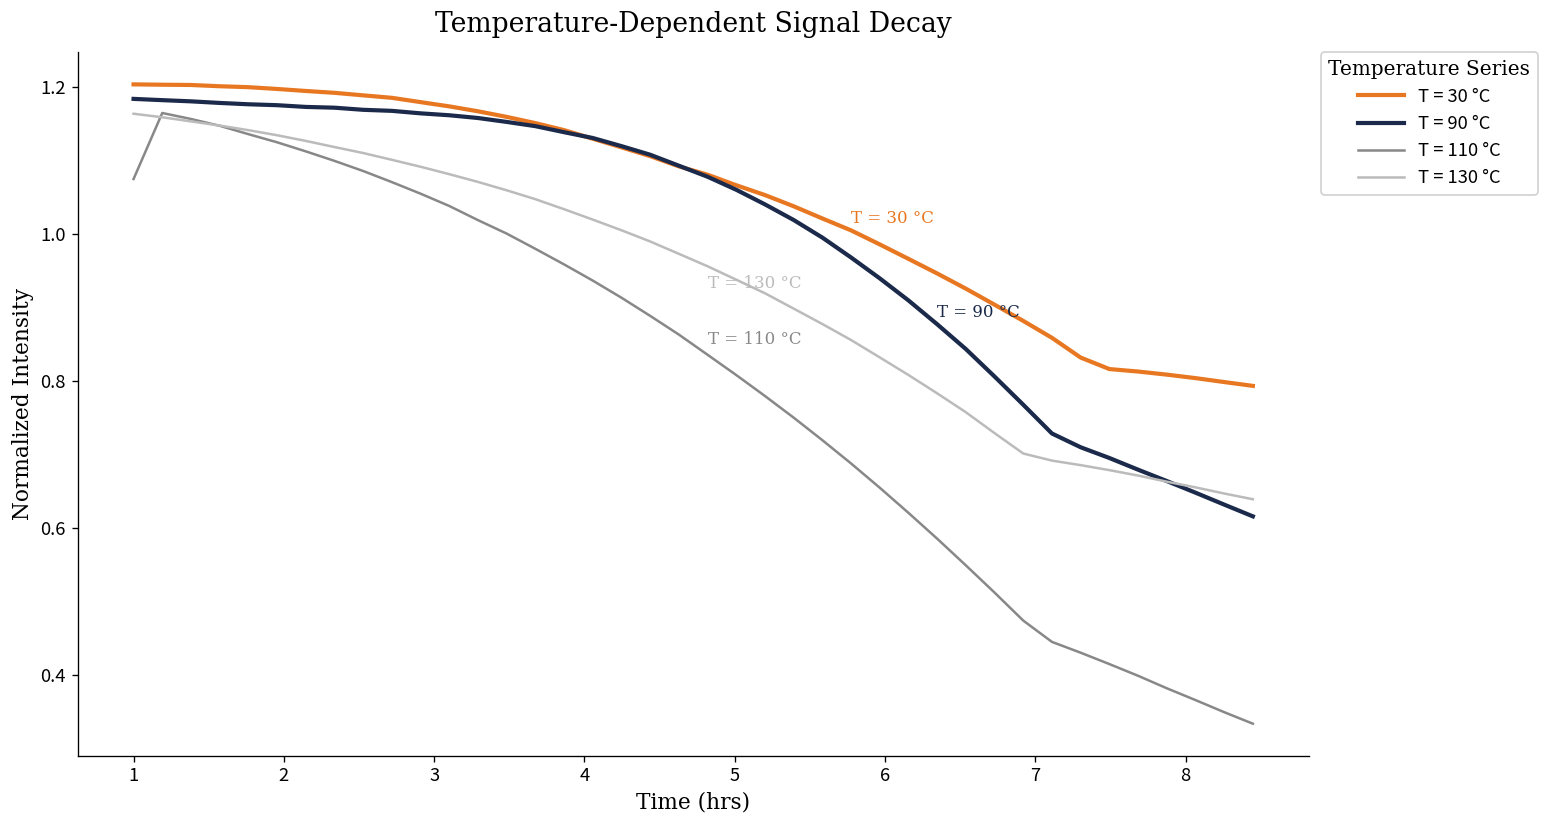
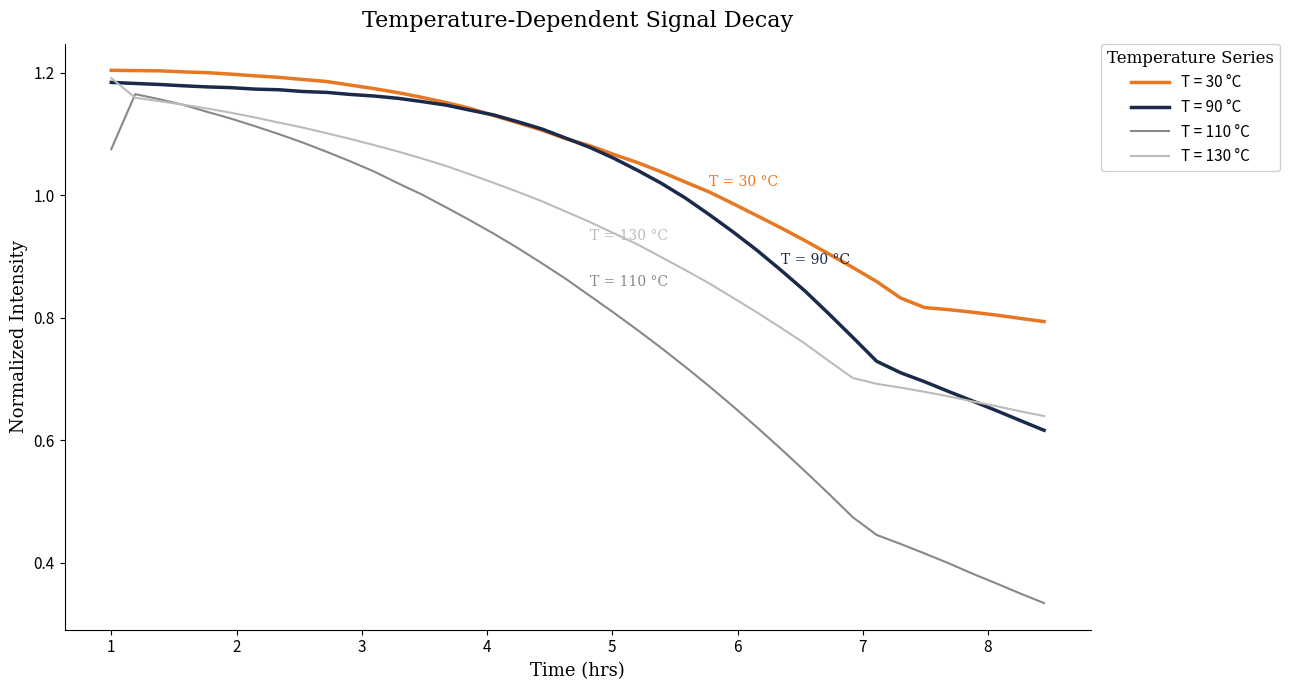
T = 130 °C, 1: 1.16 -> 1.19
